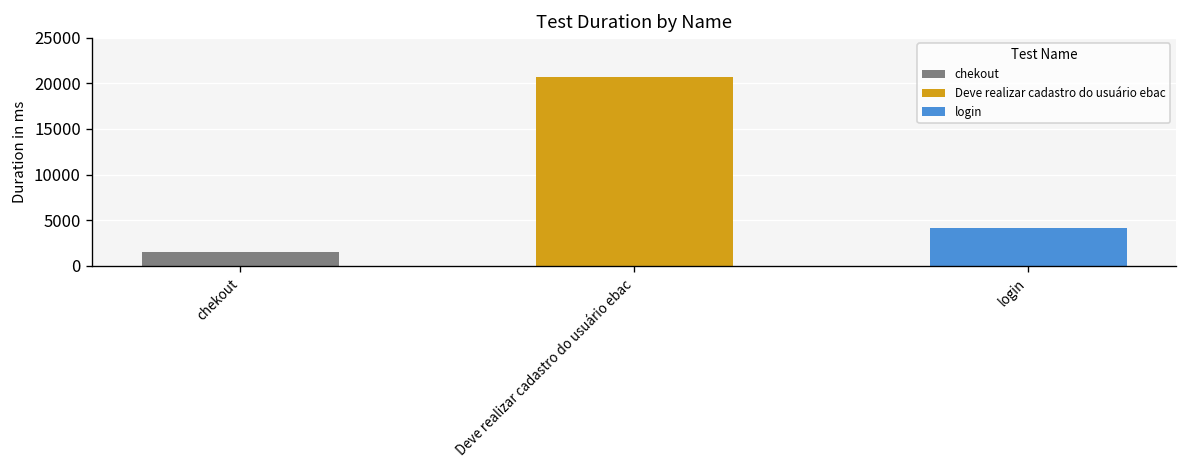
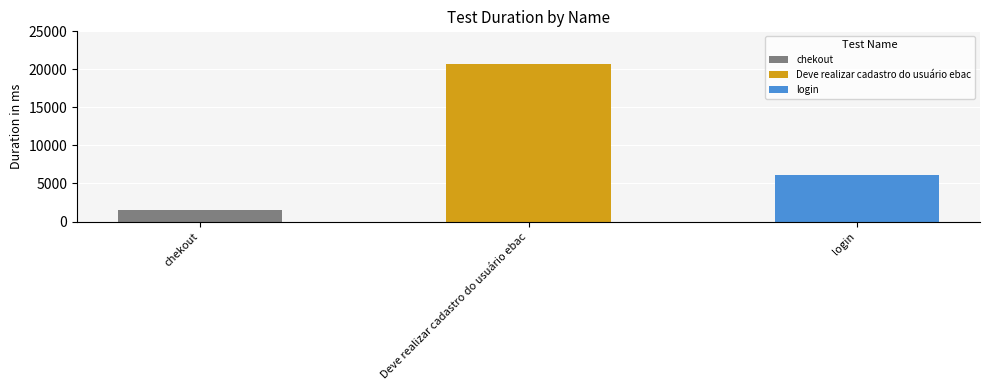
login: 4000 -> 6000
